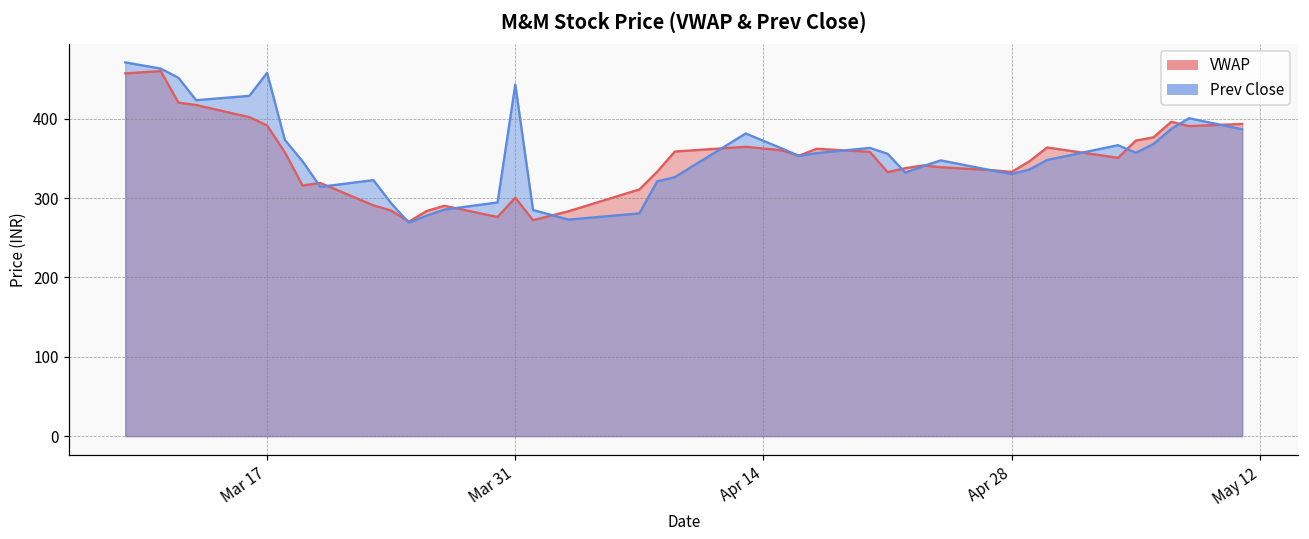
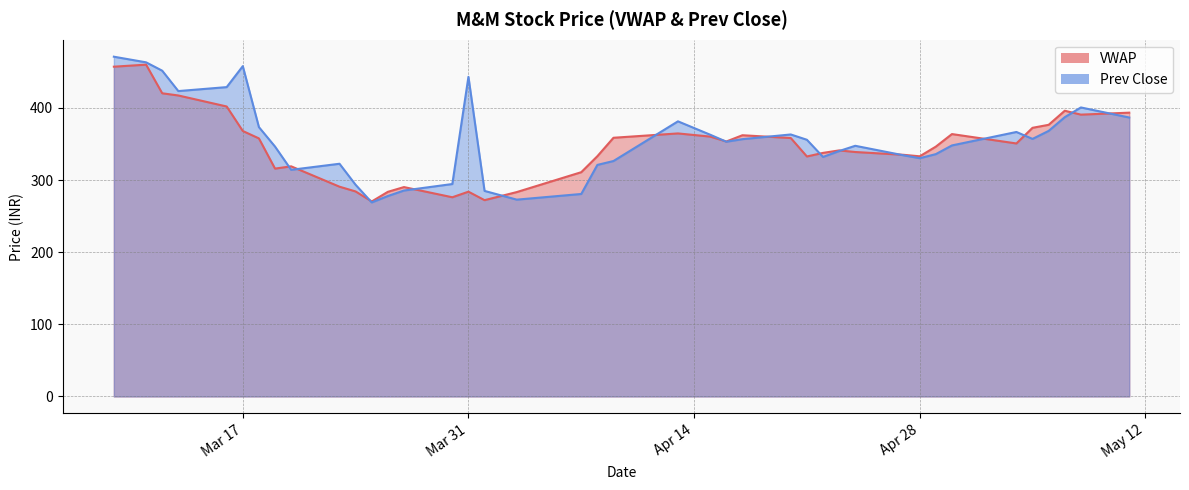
VWAP, Mar 17: 390 -> 370
VWAP, Mar 31: 300 -> 280
